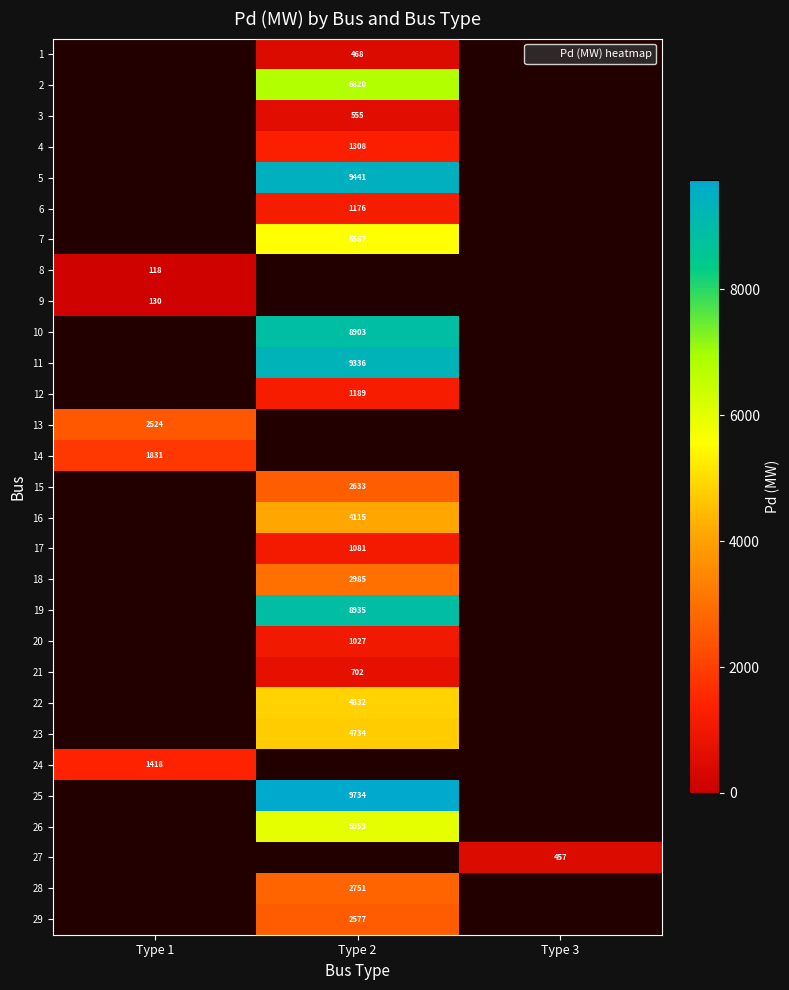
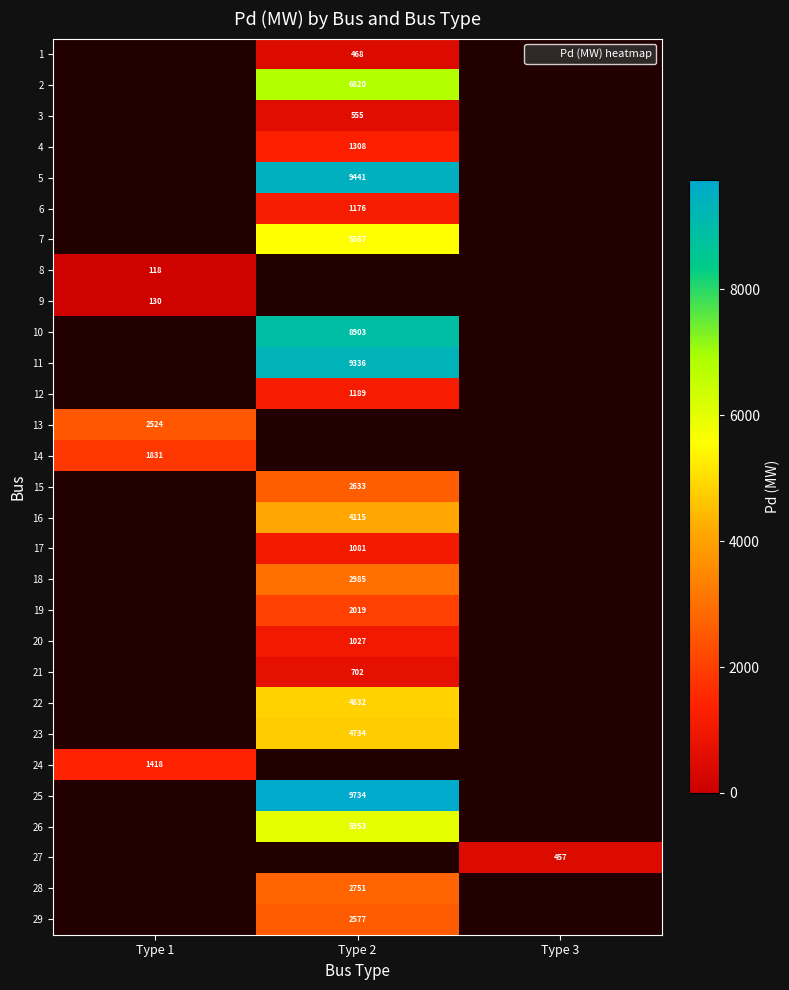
19, Type 2: 8935 -> 2019
